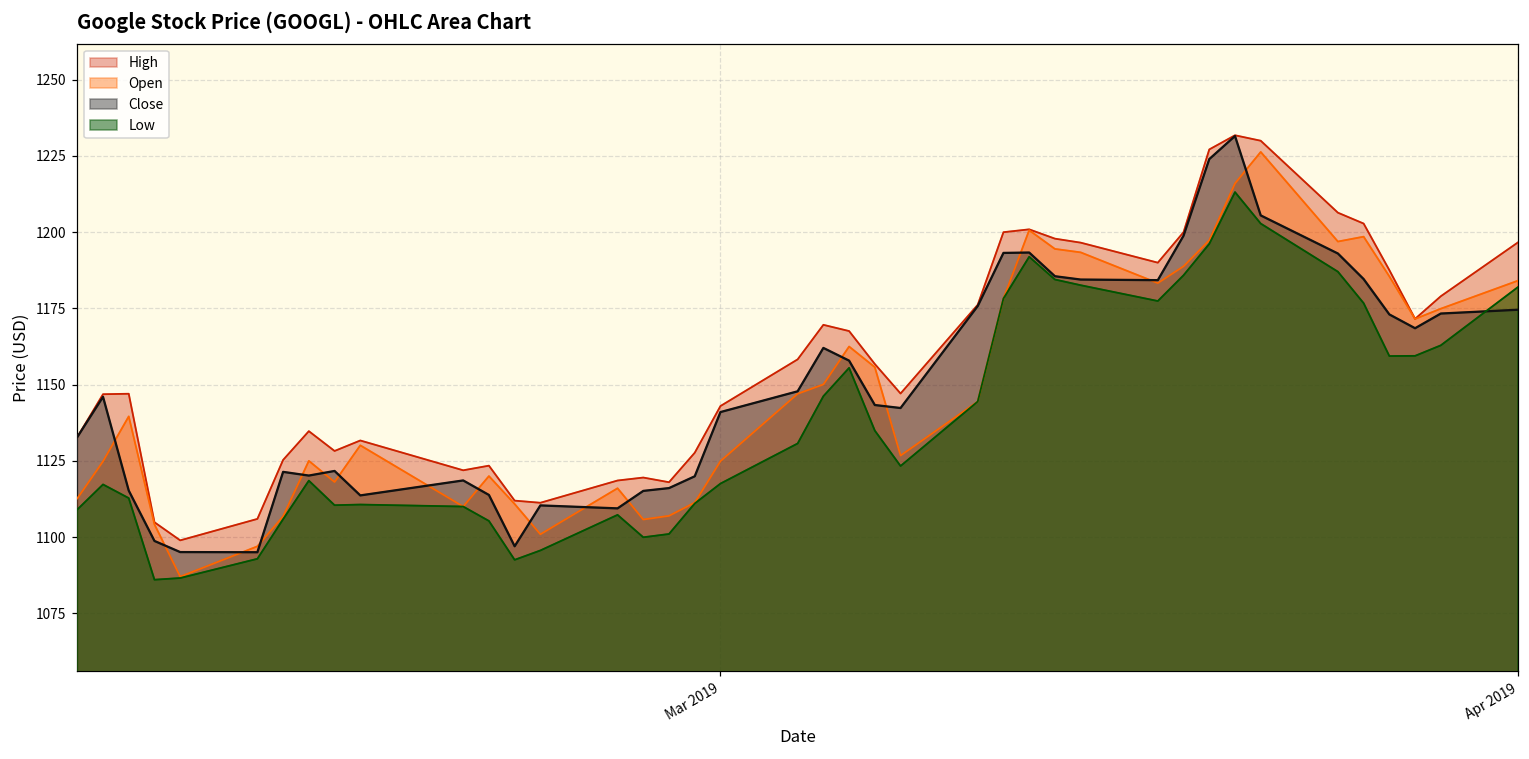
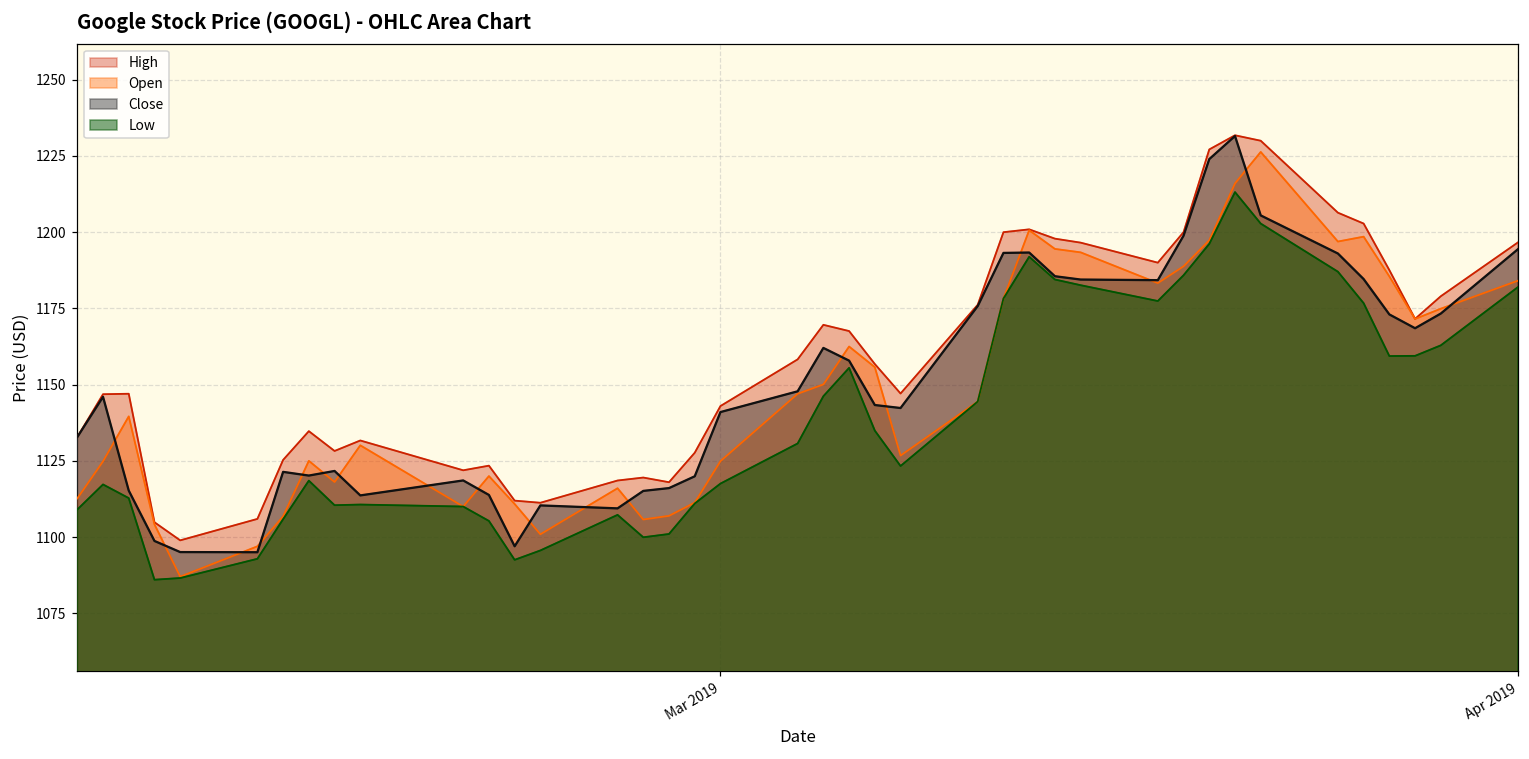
Close, Apr 2019: 1175 -> 1194
